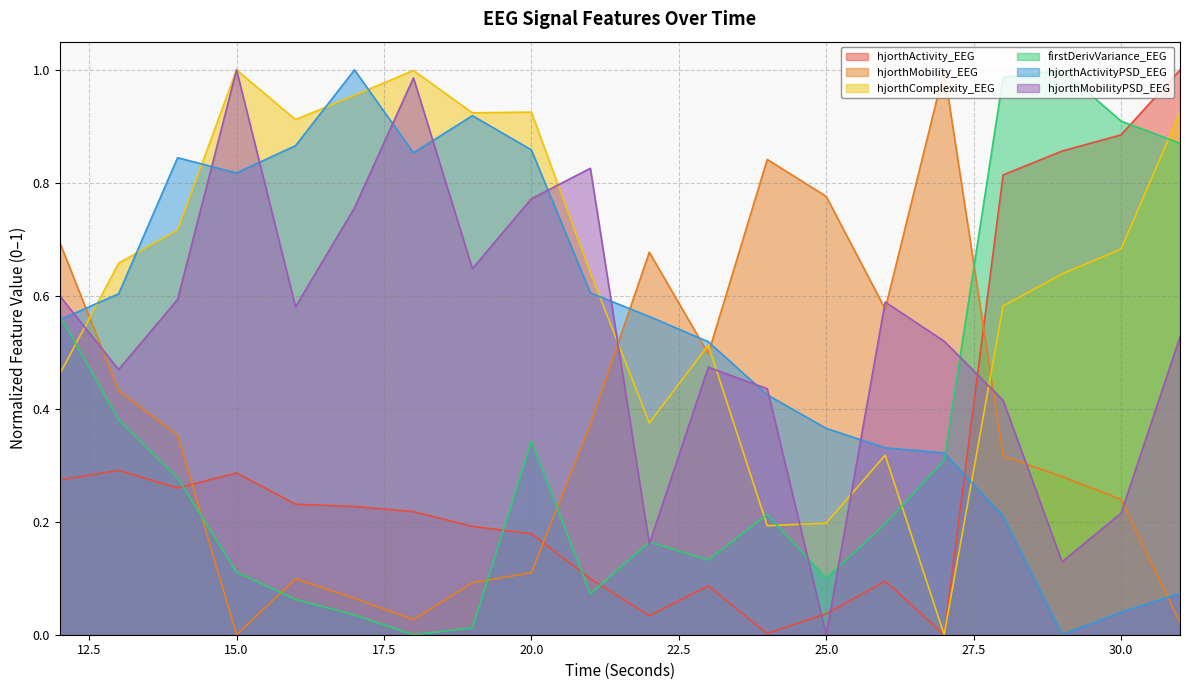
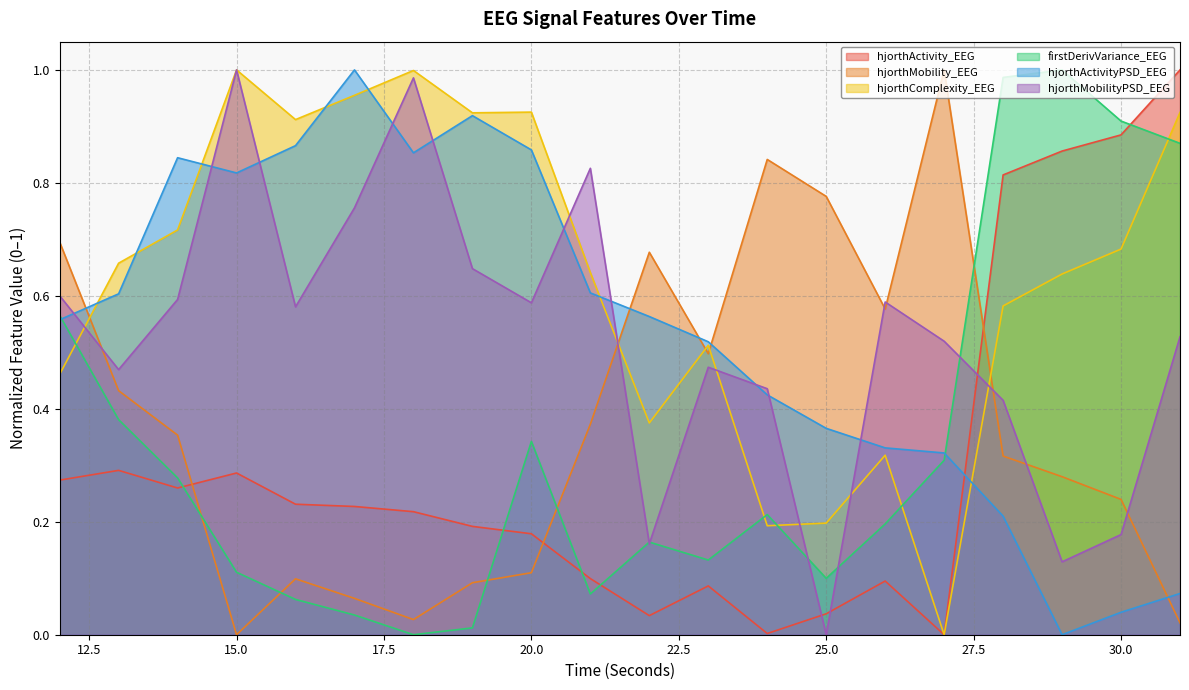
hjorthMobilityPSD_EEG, 20.0: 0.77 -> 0.59
hjorthMobilityPSD_EEG, 30.0: 0.22 -> 0.18
